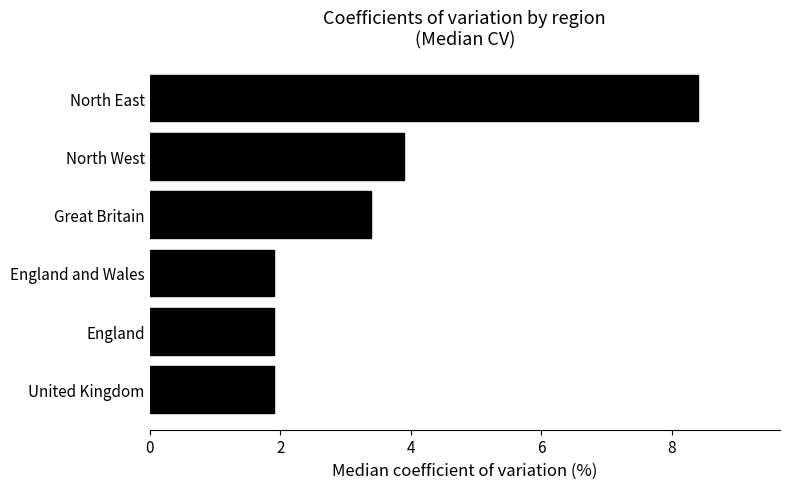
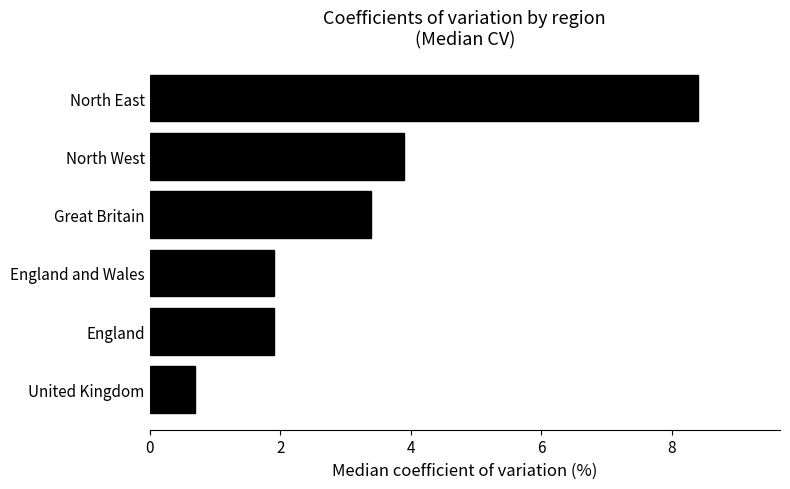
United Kingdom: 1.9 -> 0.7
